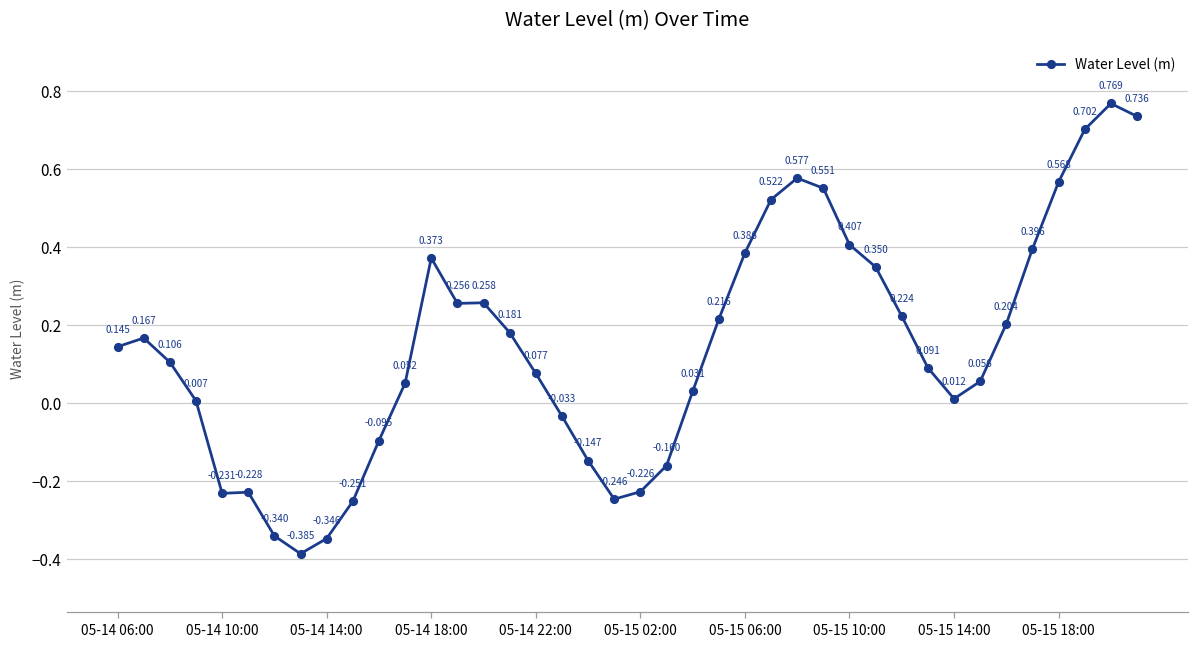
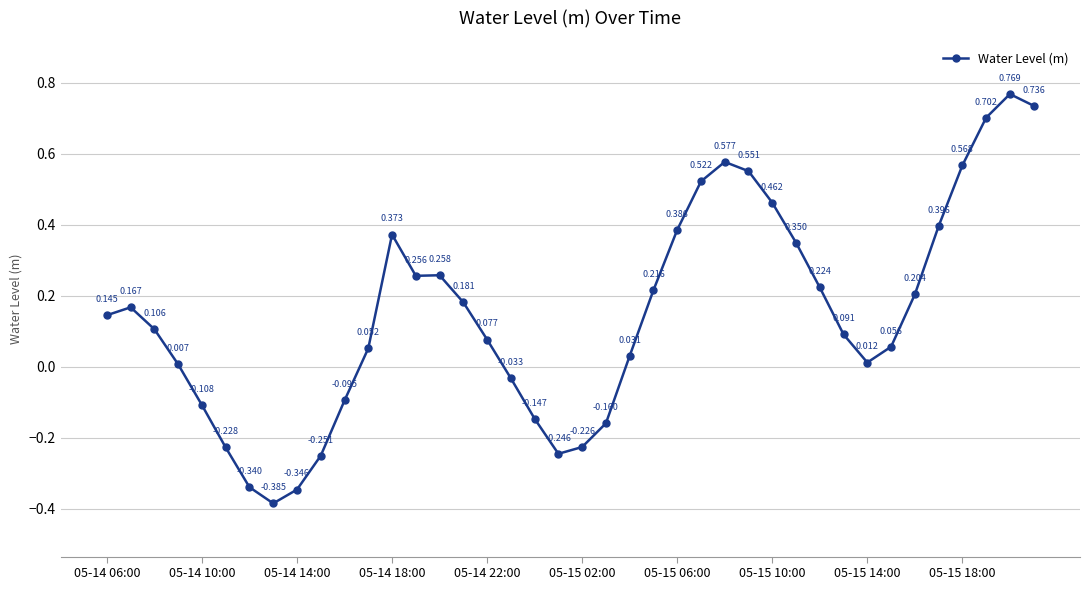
05-14 10:00: -0.231 -> -0.108
05-15 10:00: 0.407 -> 0.462
